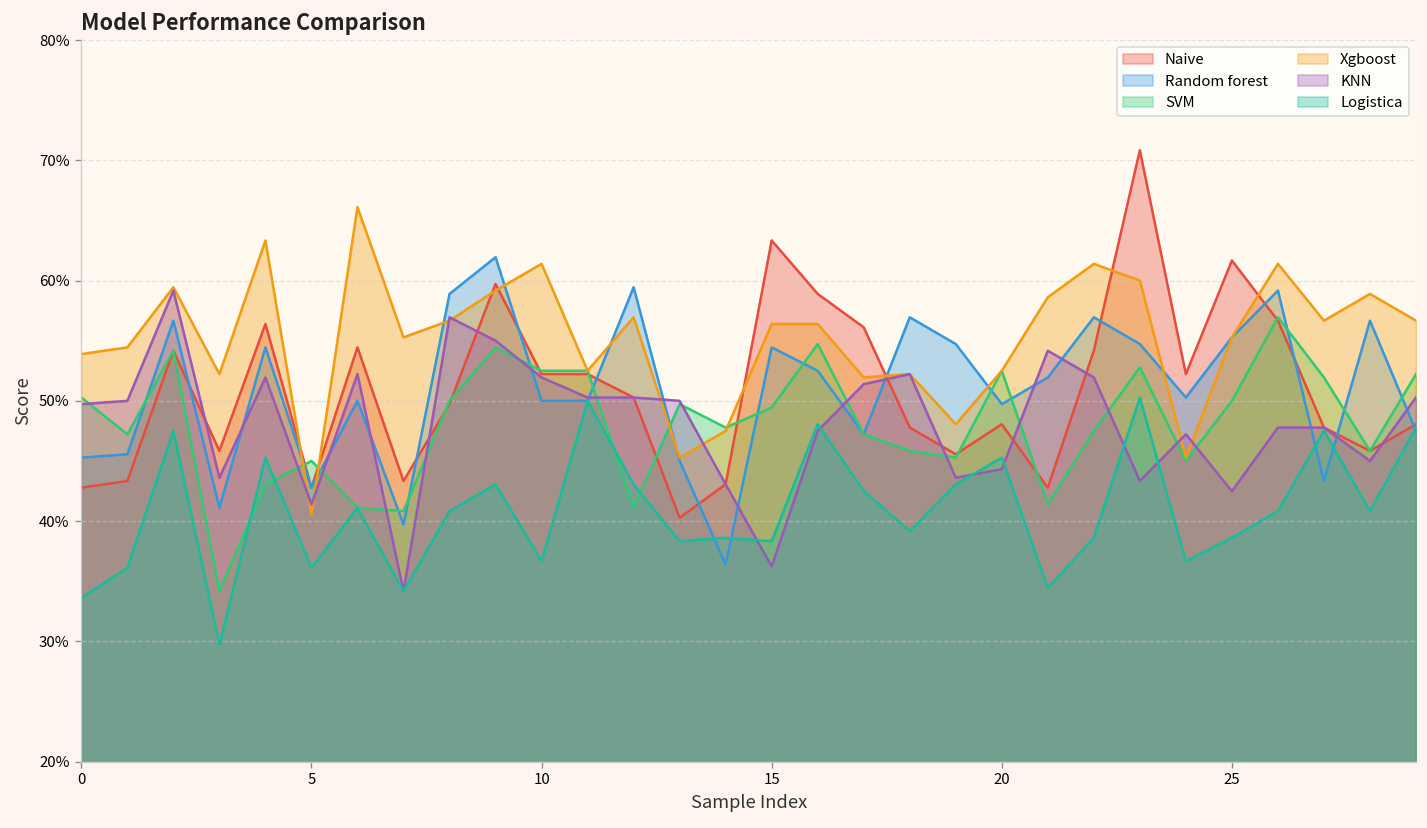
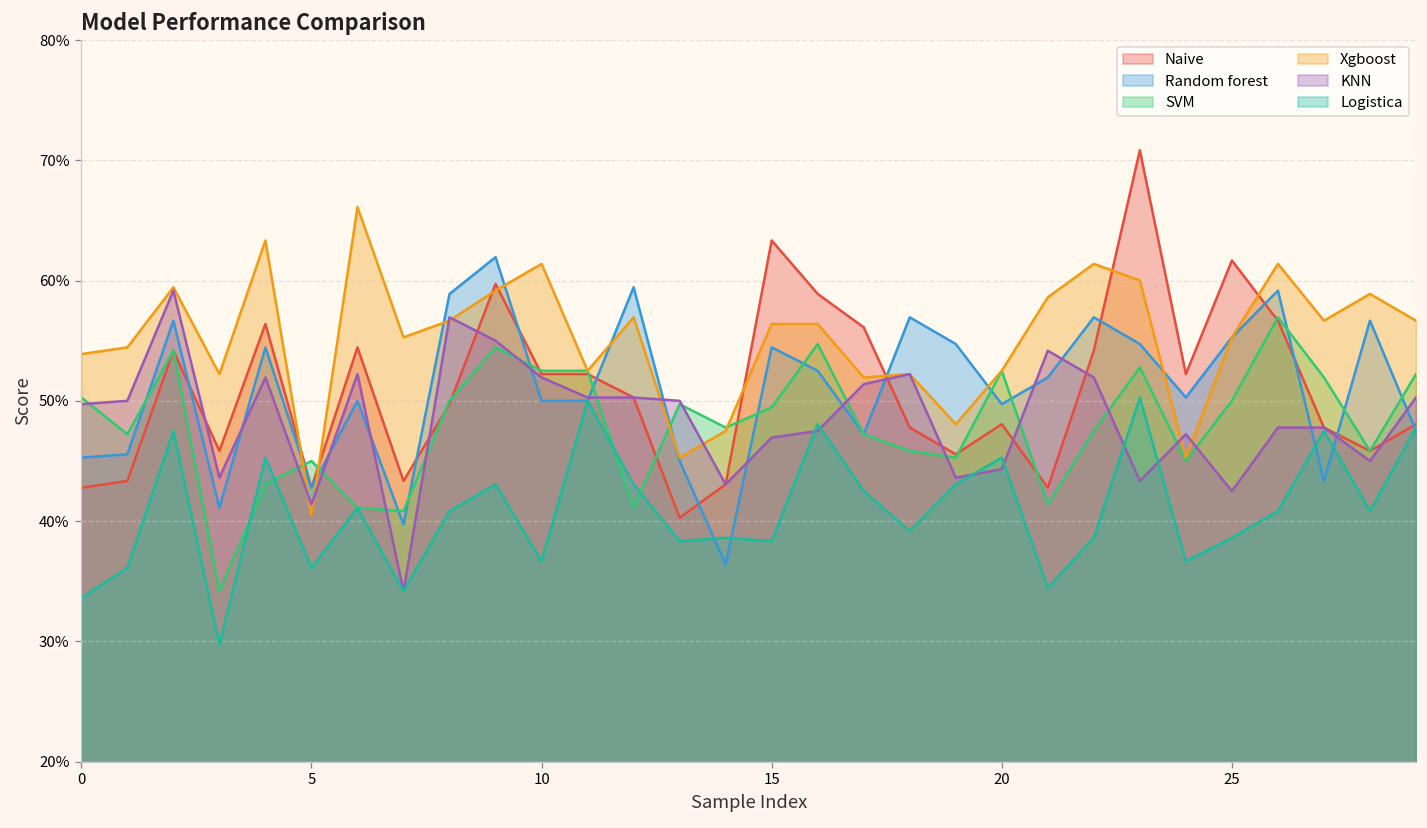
KNN, 15: 36.2% -> 46.9%
